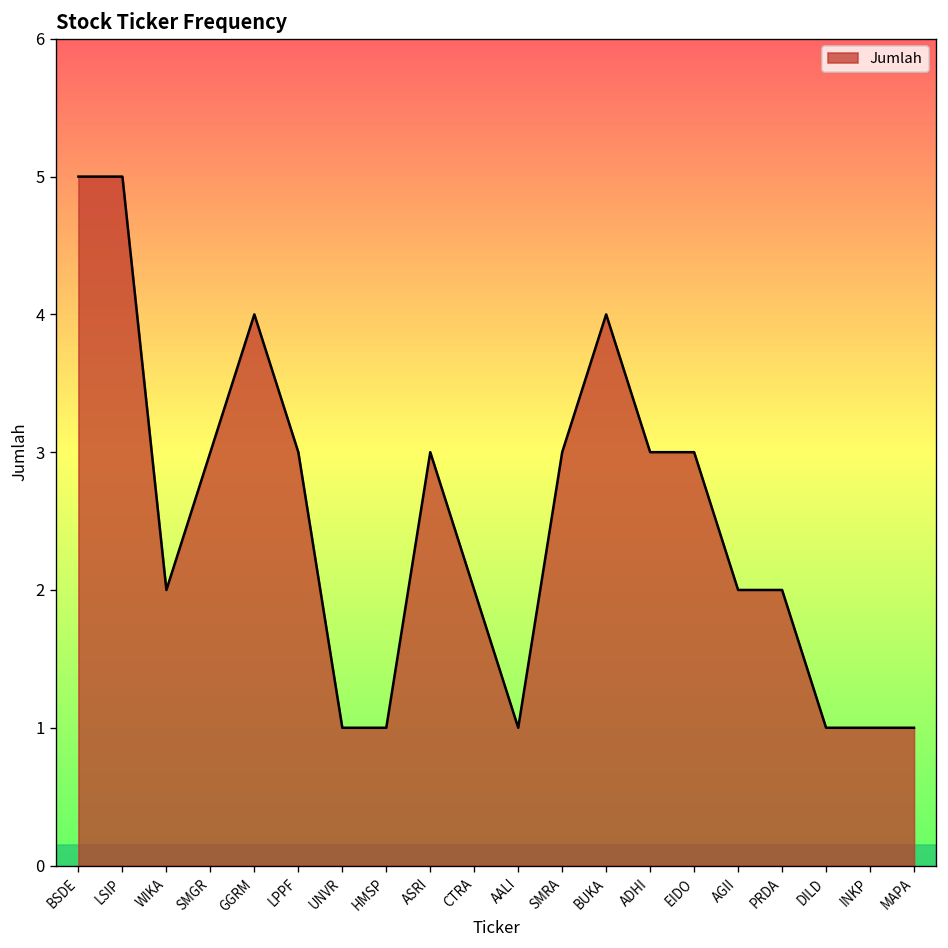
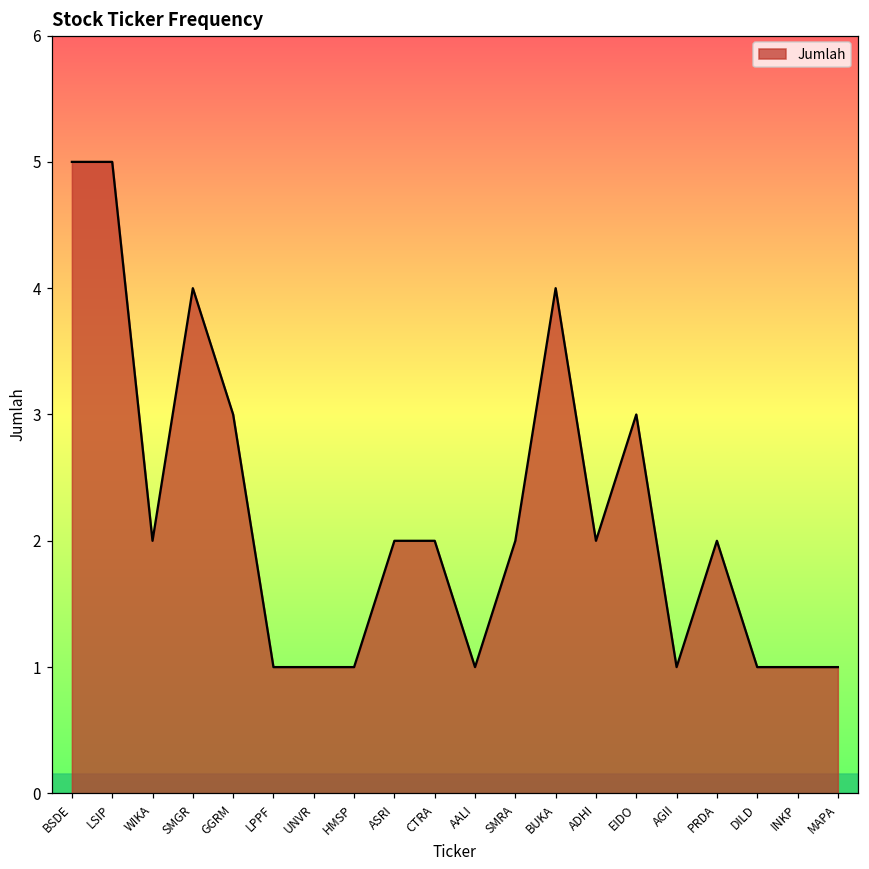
SMGR: 3 -> 4
GGRM: 4 -> 3
LPPF: 3 -> 1
ASRI: 3 -> 2
SMRA: 3 -> 2
ADHI: 3 -> 2
AGII: 2 -> 1
